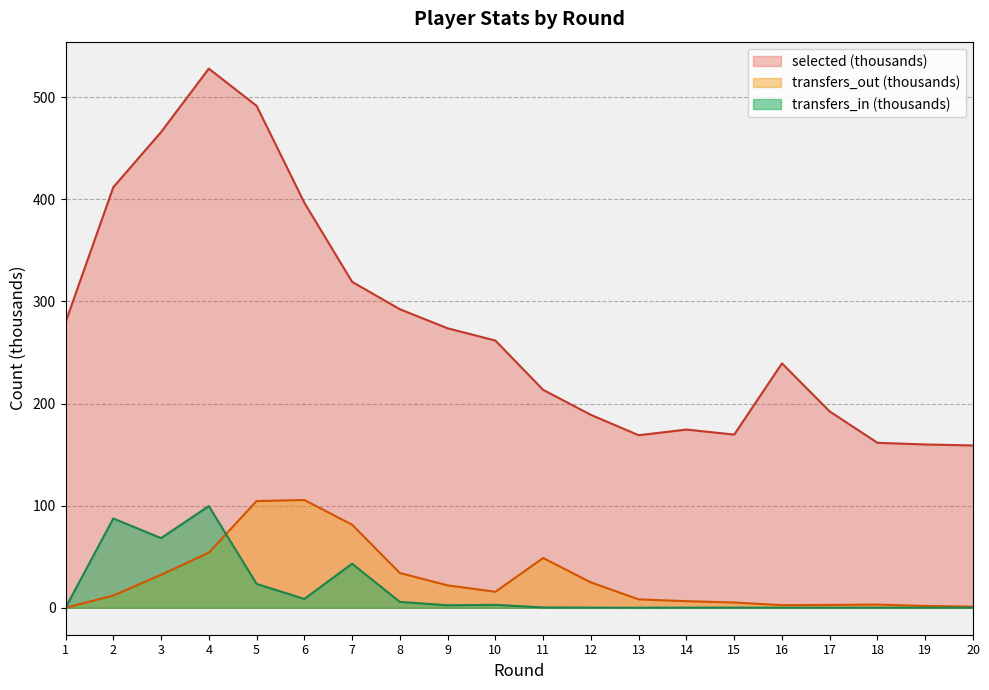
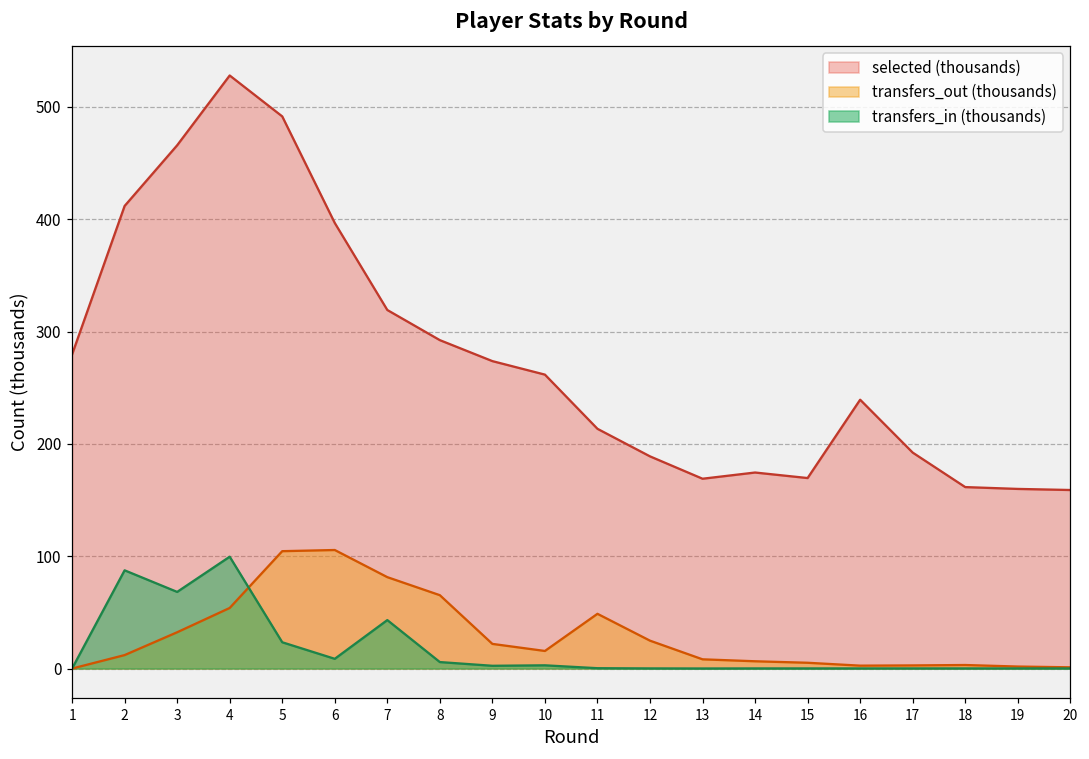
transfers_out (thousands), 8: 34 -> 65
